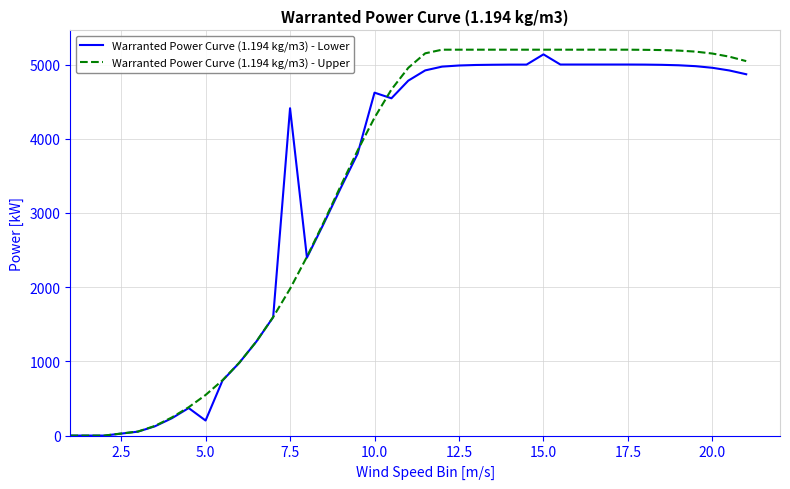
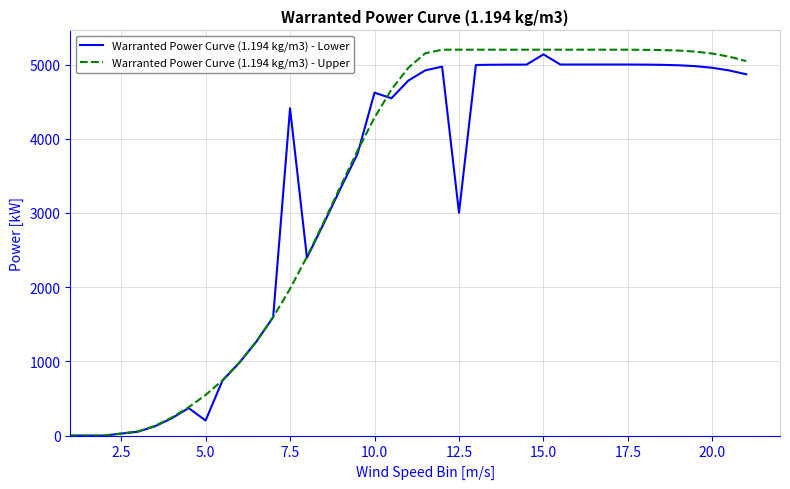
Warranted Power Curve (1.194 kg/m3) - Lower, 12.5: 5000 -> 3000
